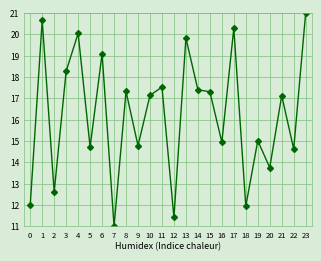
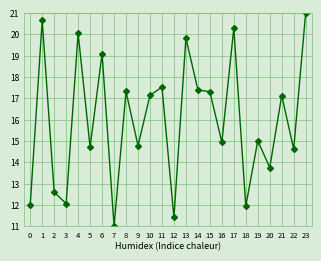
3: 18.3 -> 12.1
